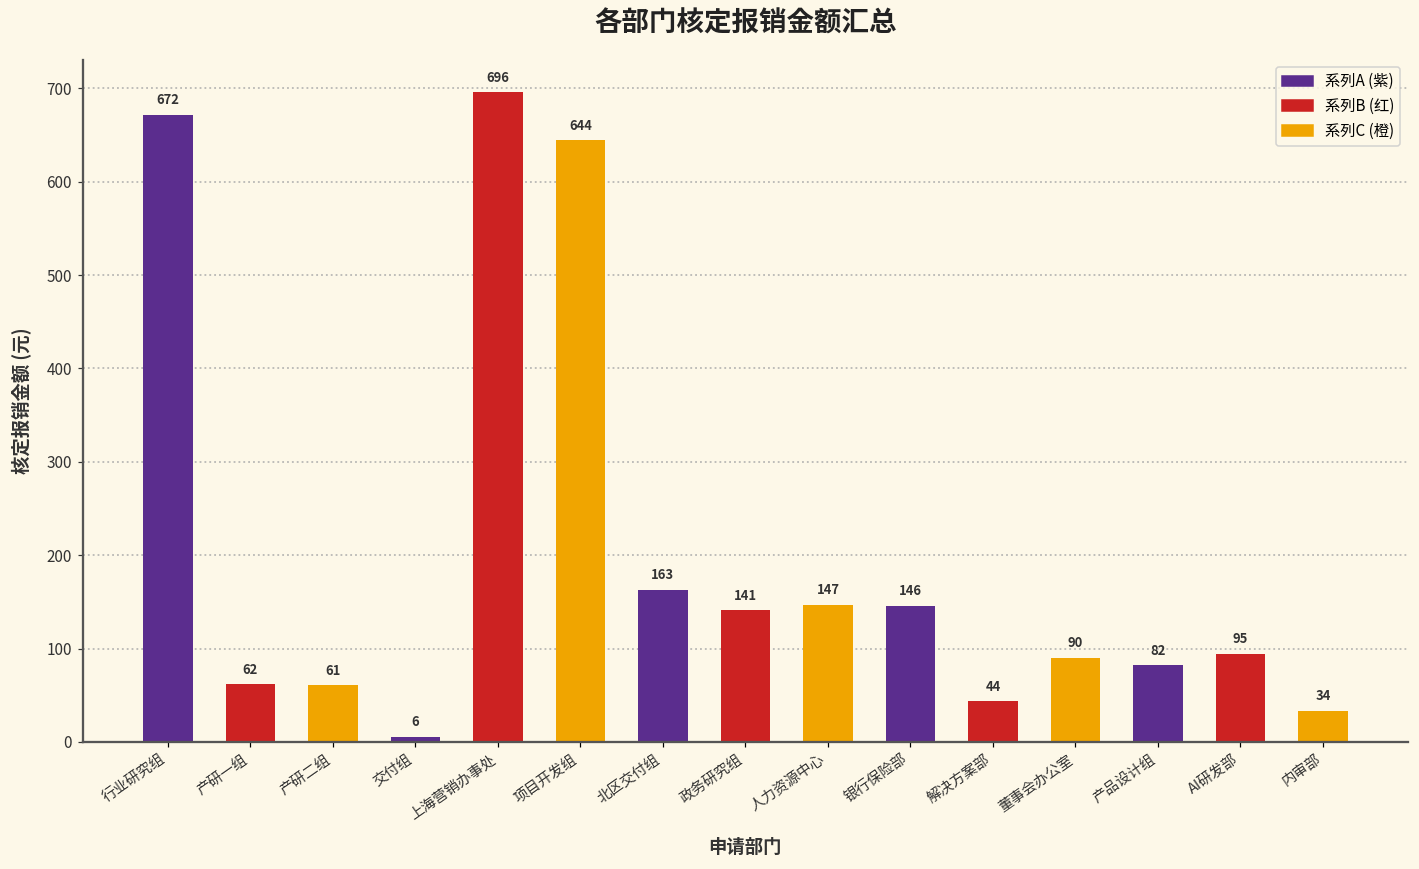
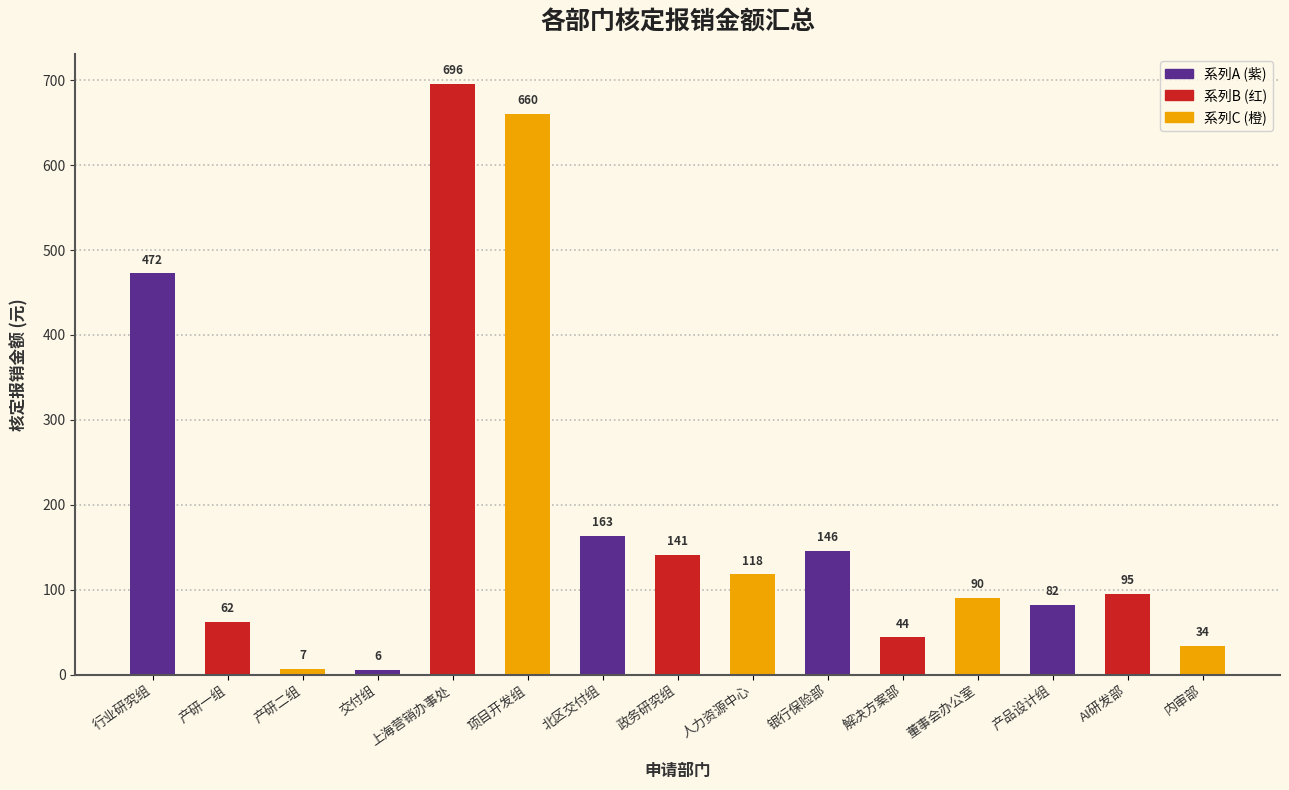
行业研究组: 672 -> 472
产研二组: 61 -> 7
项目开发组: 644 -> 660
人力资源中心: 147 -> 118
